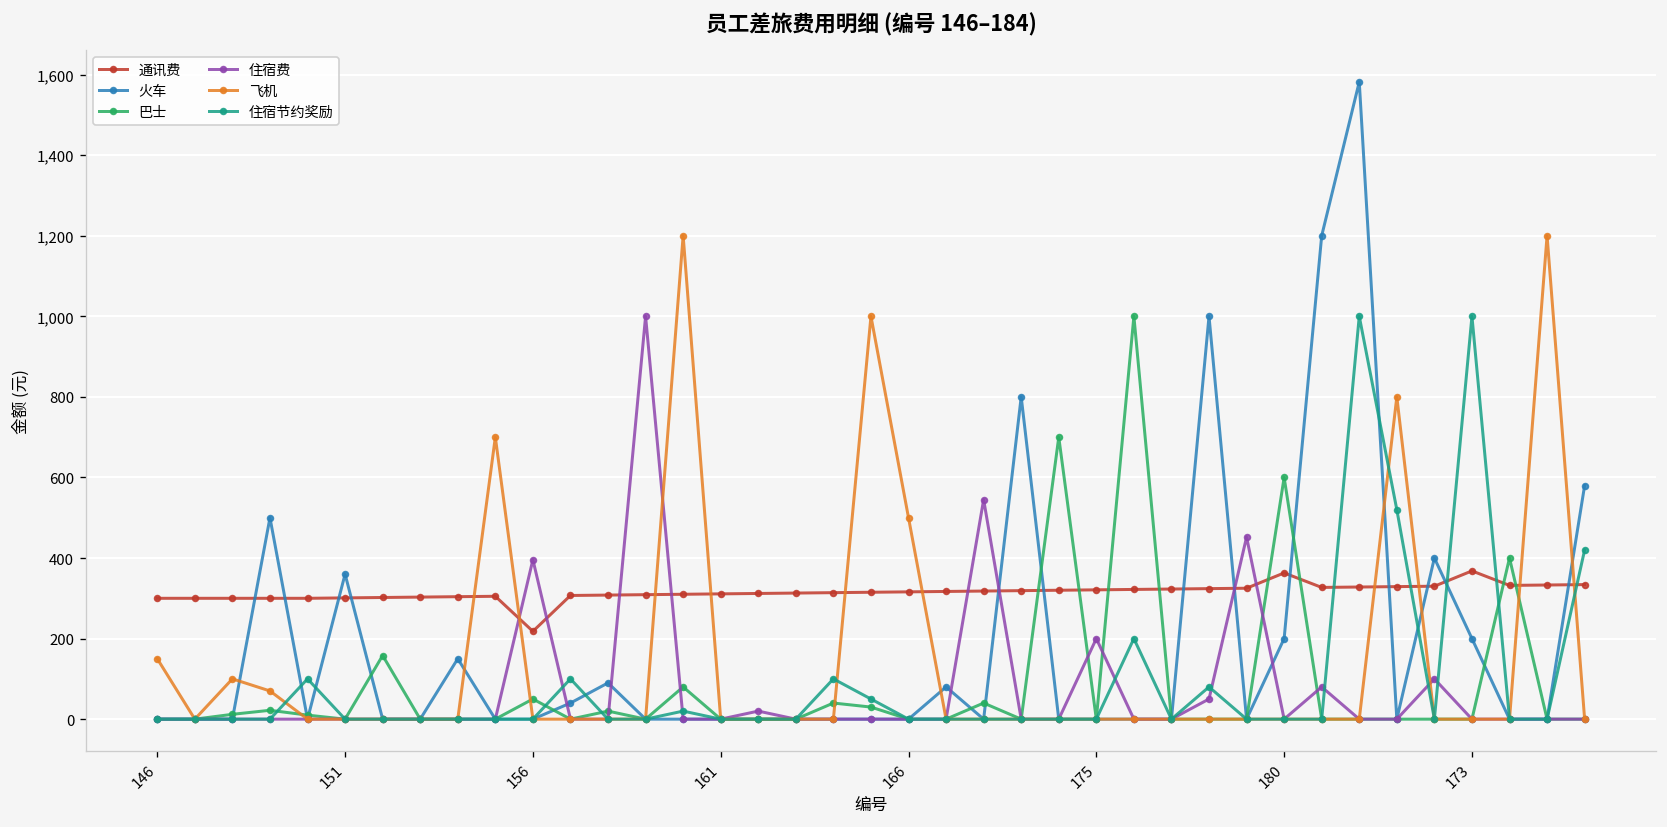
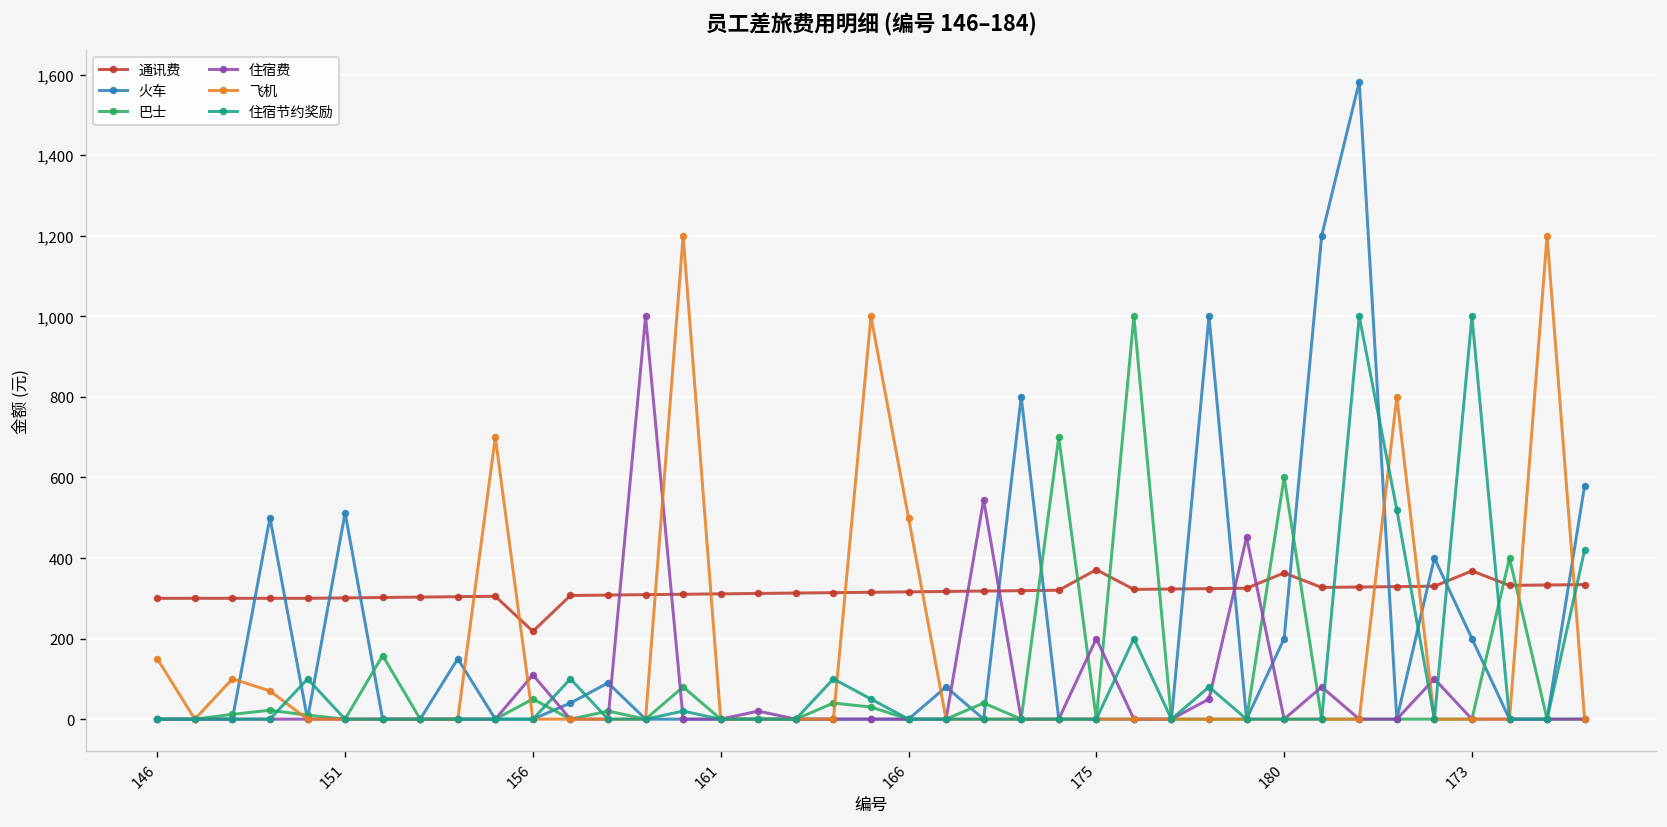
火车, 151: 360 -> 510
住宿费, 156: 400 -> 110
通讯费, 175: 320 -> 370
